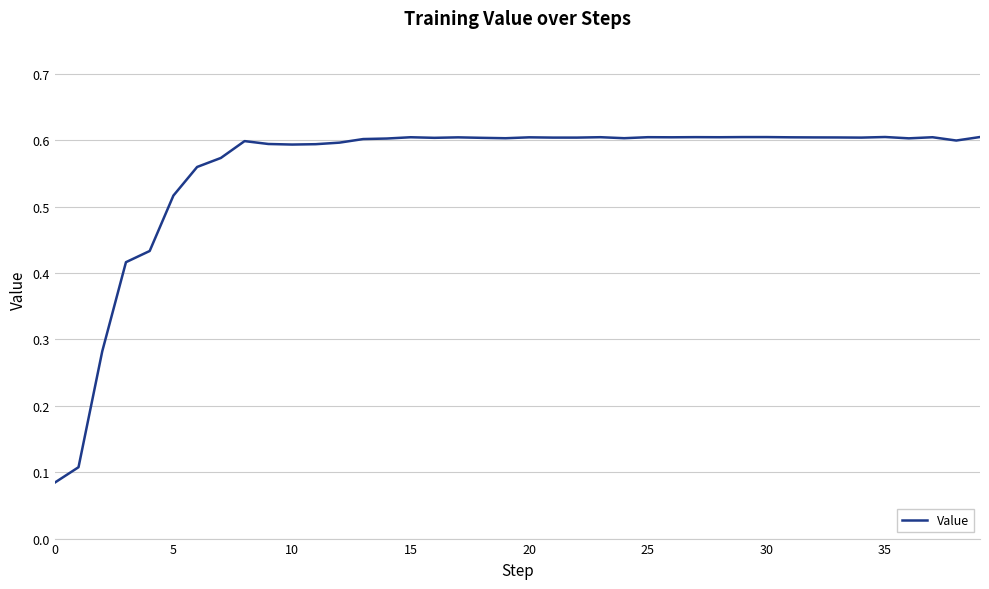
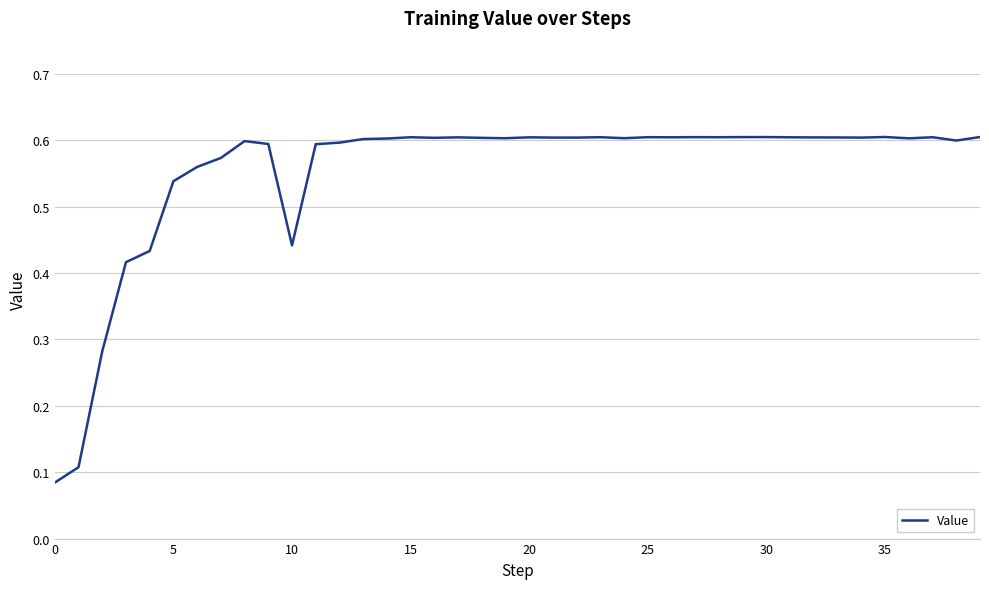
5: 0.52 -> 0.54
10: 0.59 -> 0.44
